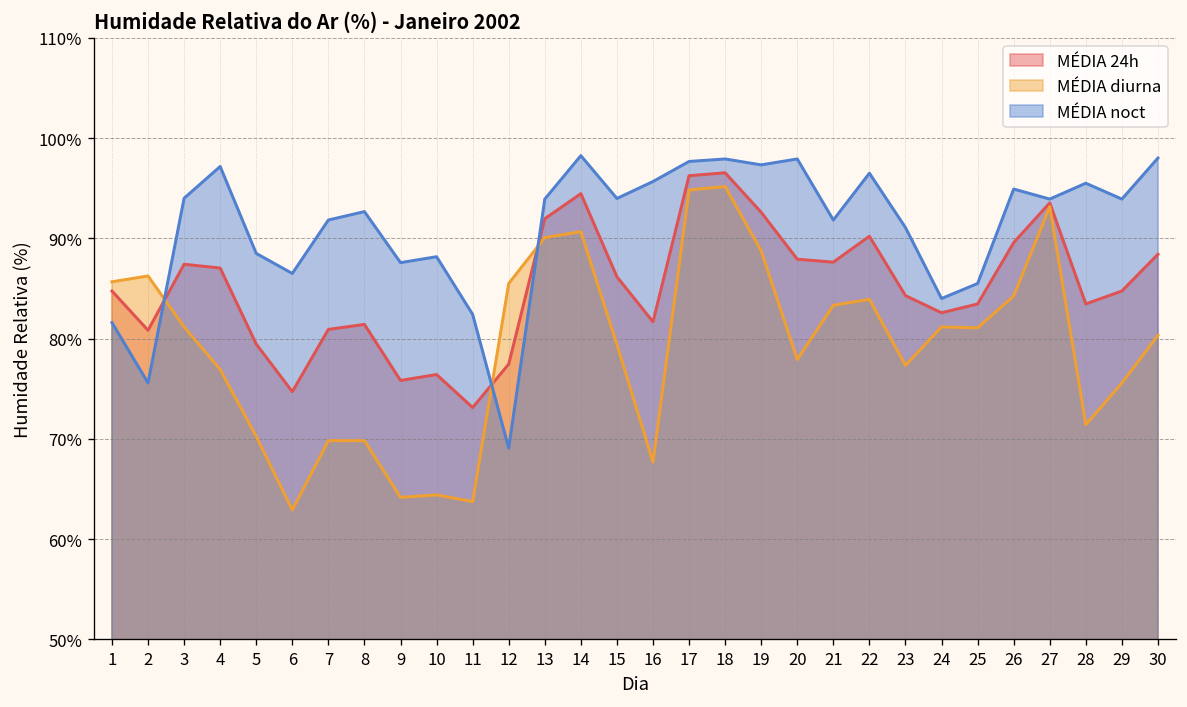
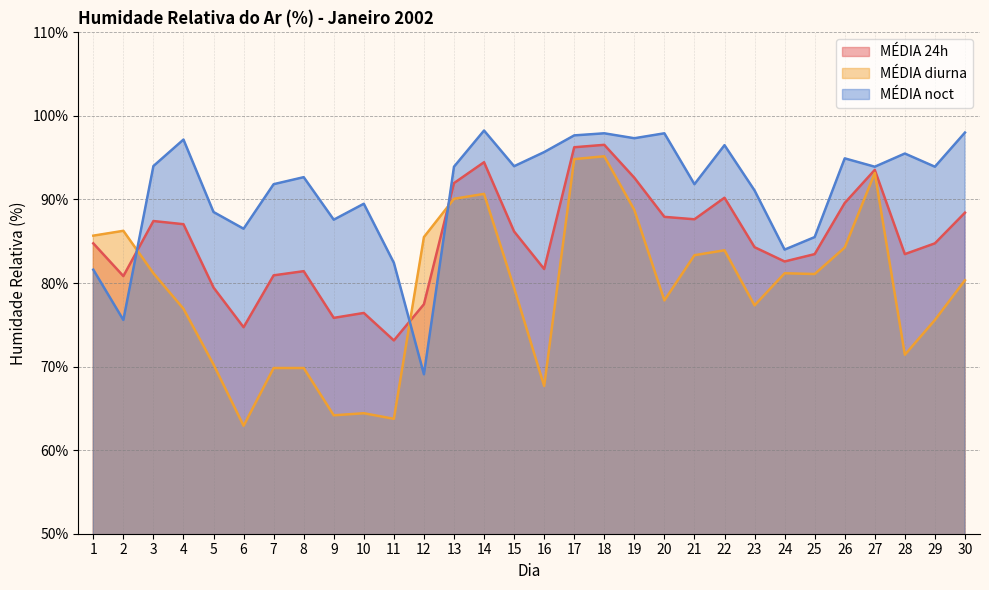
MÉDIA noct, 10: 88% -> 89%
